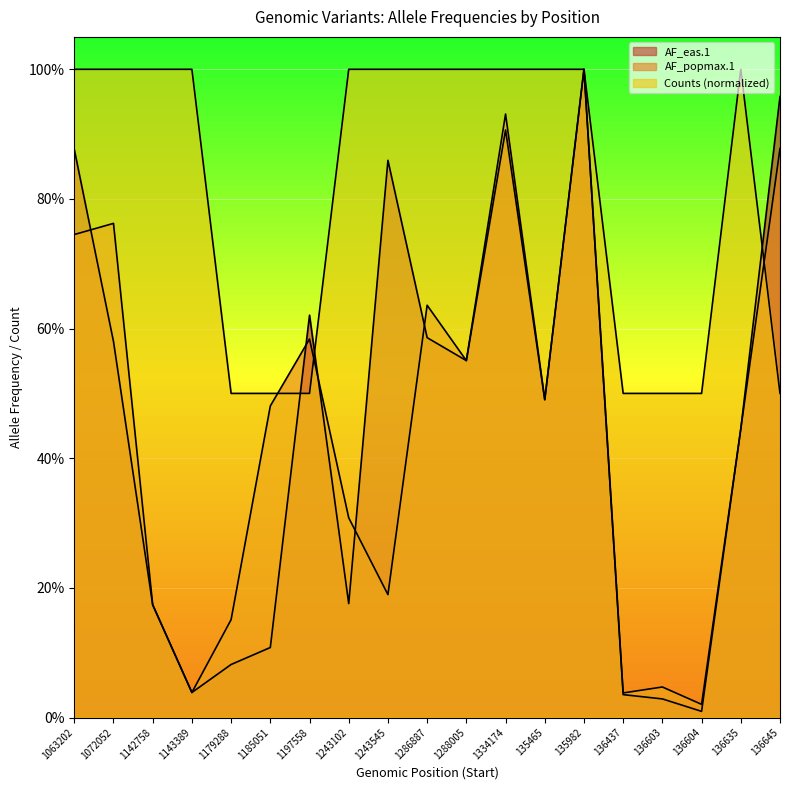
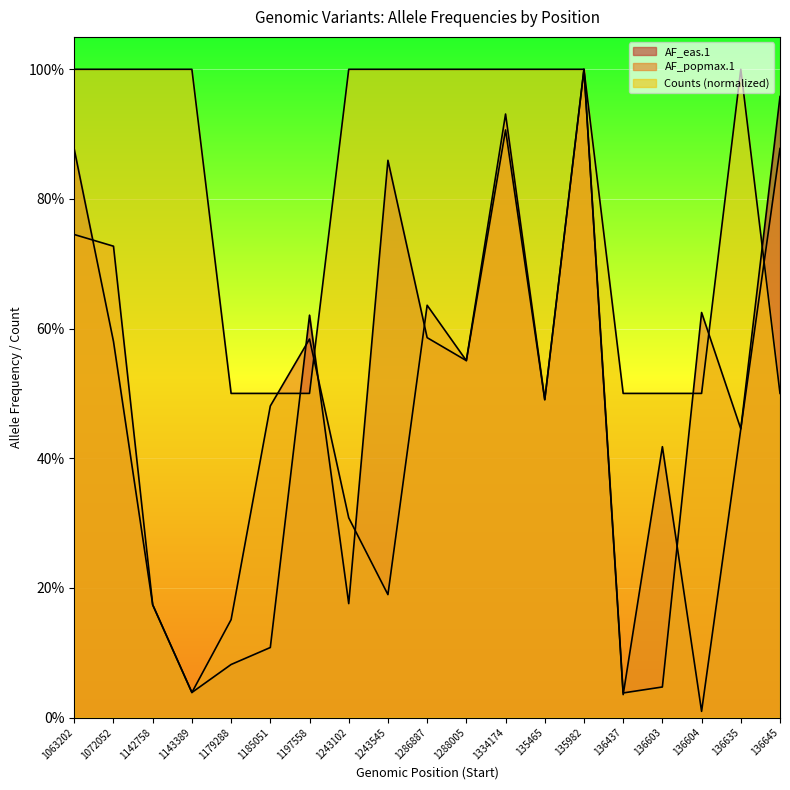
AF_popmax.1, 1072052: 76% -> 73%
AF_eas.1, 136603: 3% -> 42%
AF_popmax.1, 136604: 2% -> 62%
